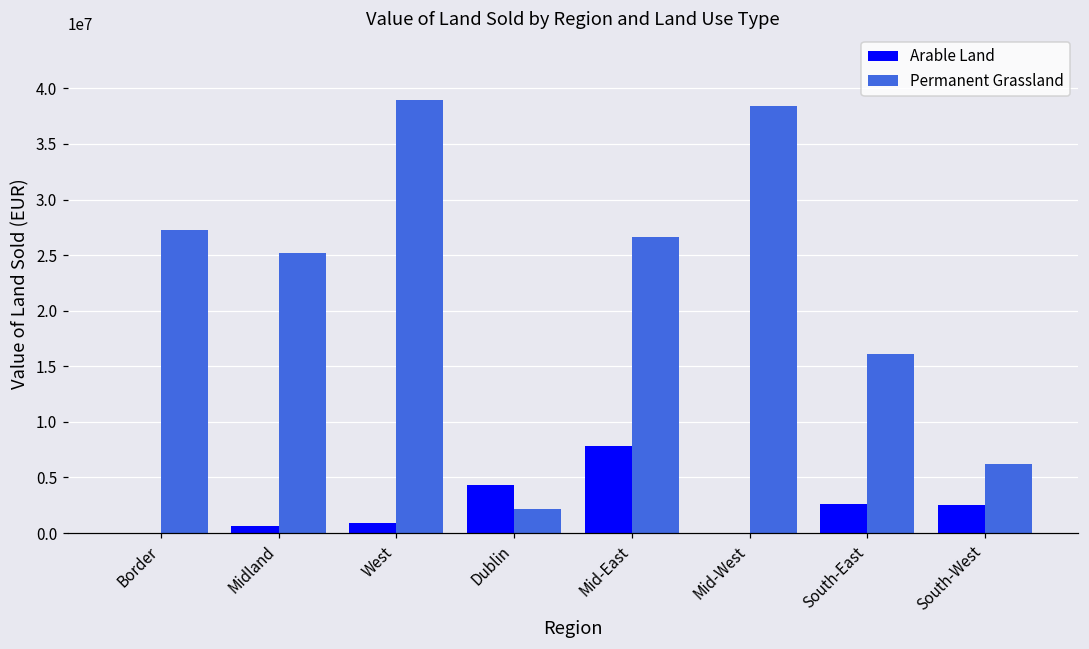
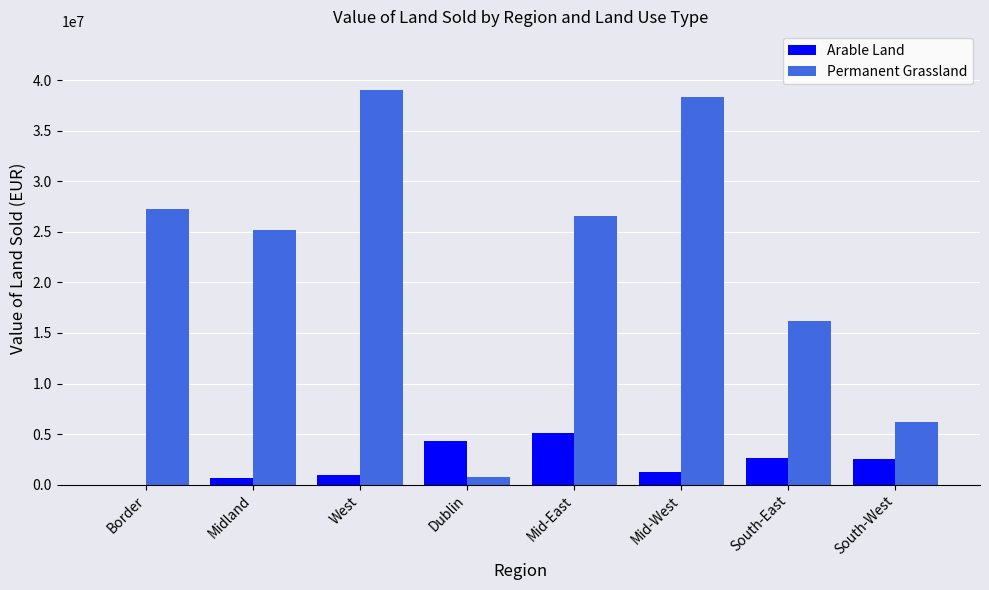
Permanent Grassland, Dublin: 2200000 -> 800000
Arable Land, Mid-East: 7800000 -> 5100000
Arable Land, Mid-West: 0 -> 1300000
